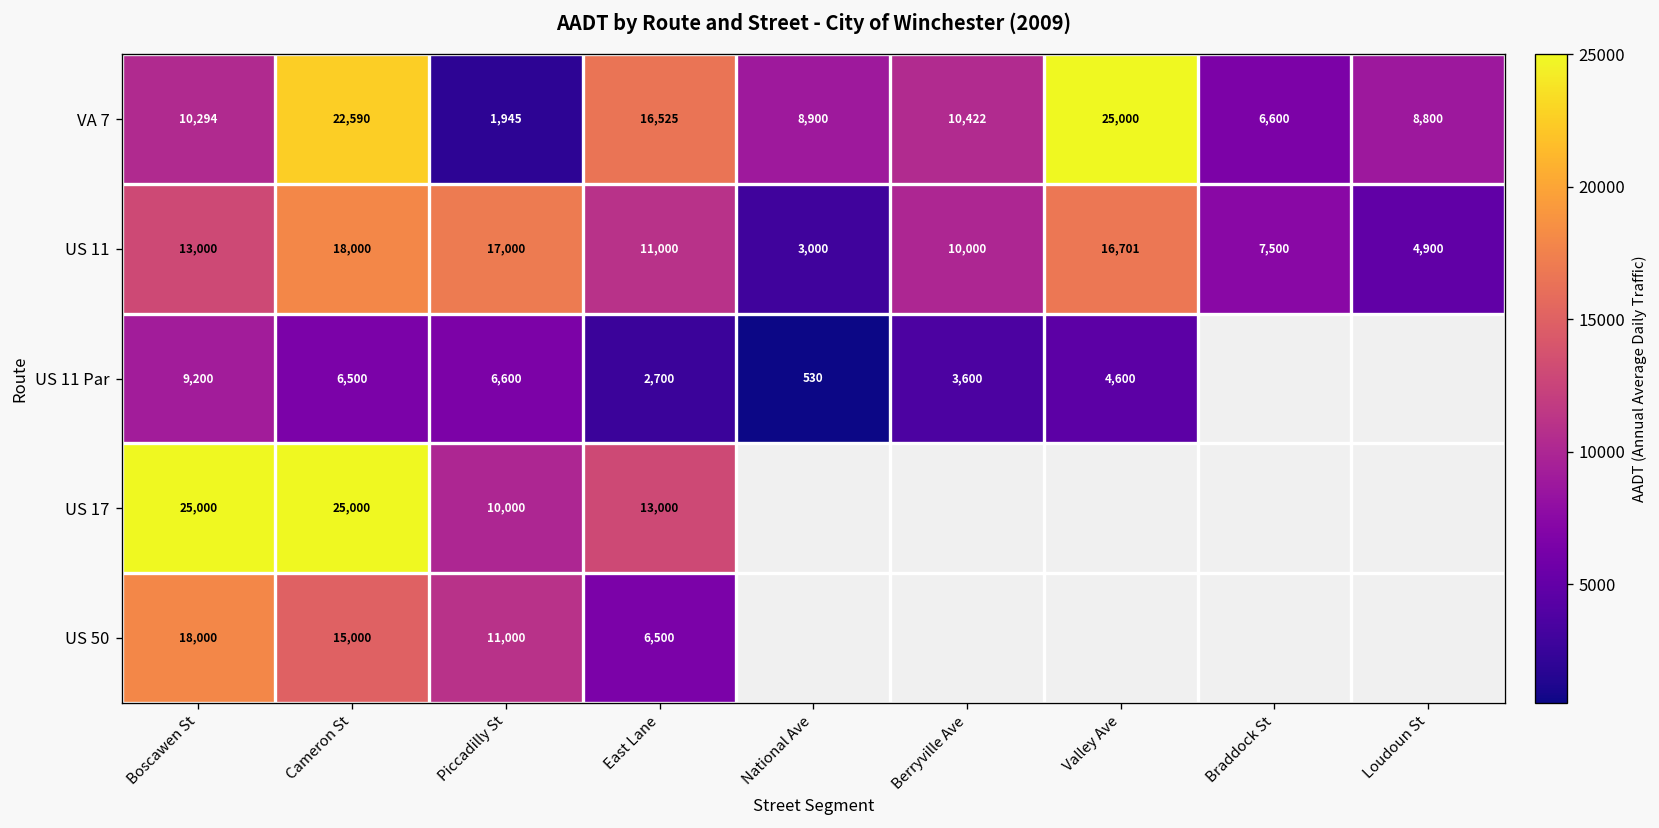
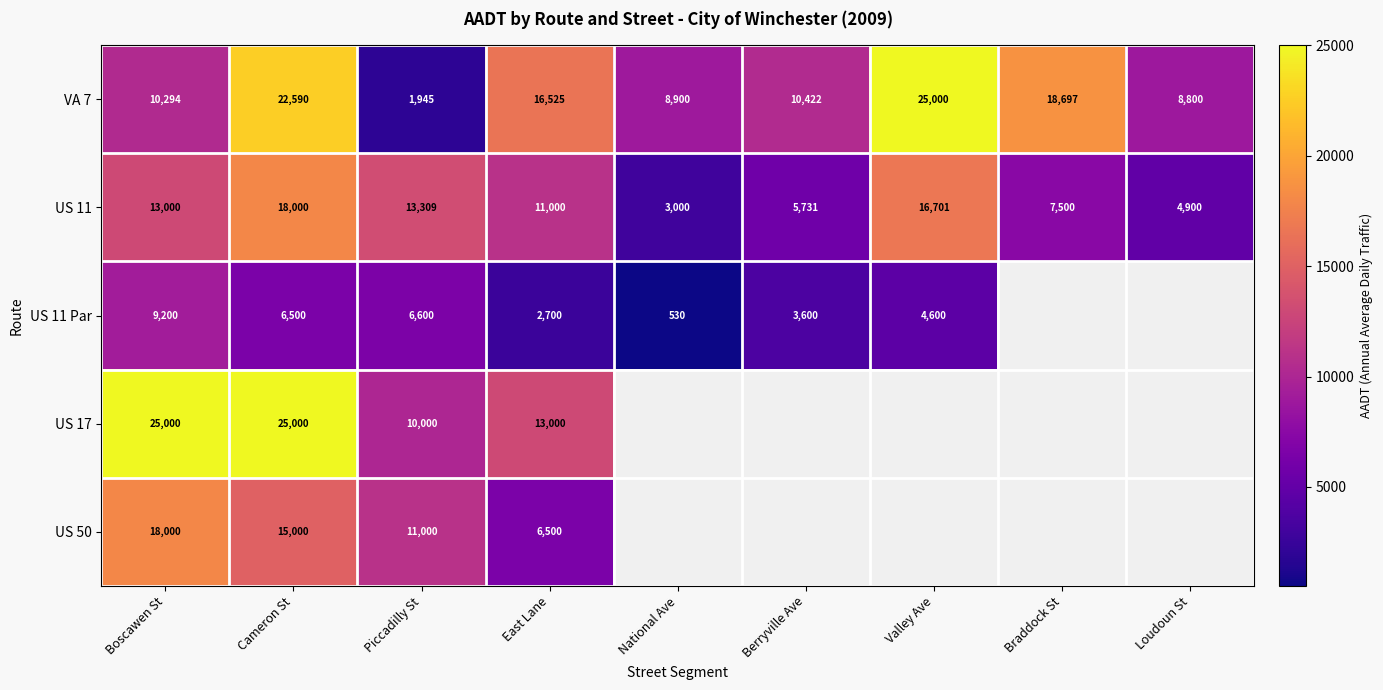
VA 7, Braddock St: 6,600 -> 18,697
US 11, Piccadilly St: 17,000 -> 13,309
US 11, Berryville Ave: 10,000 -> 5,731
